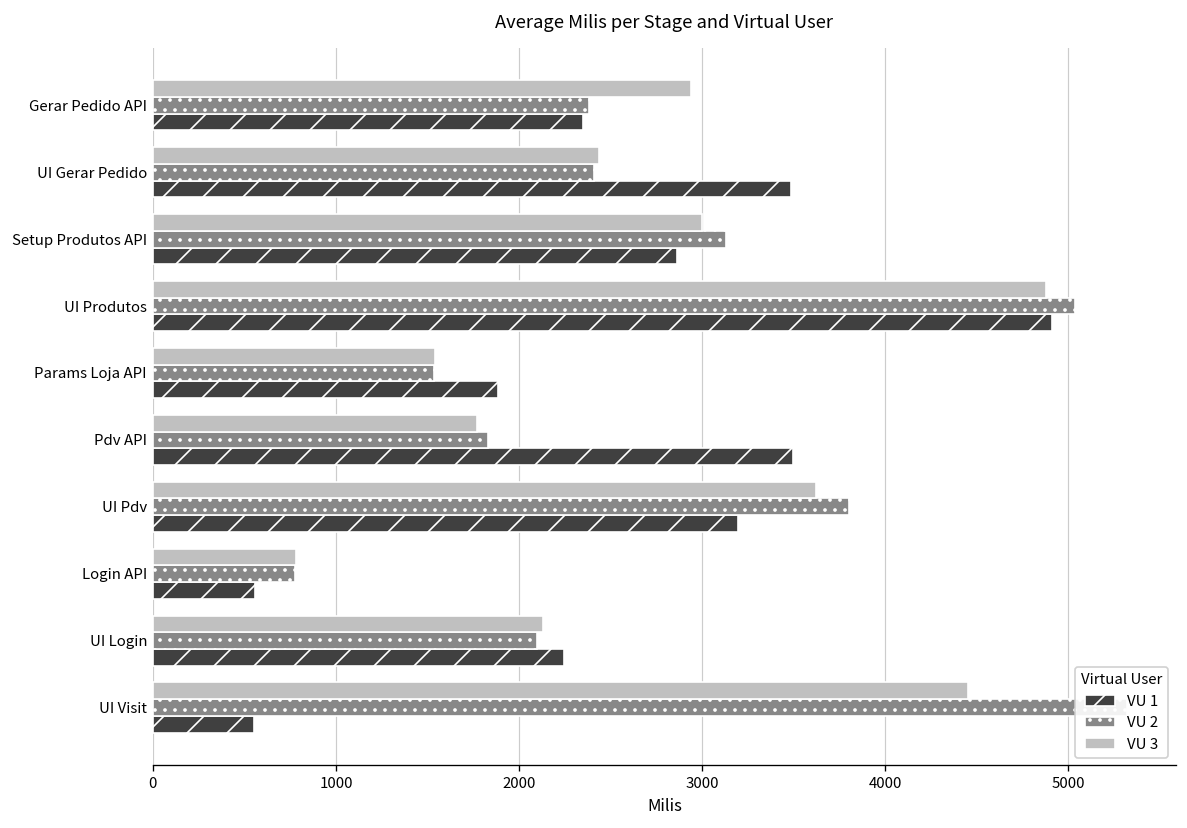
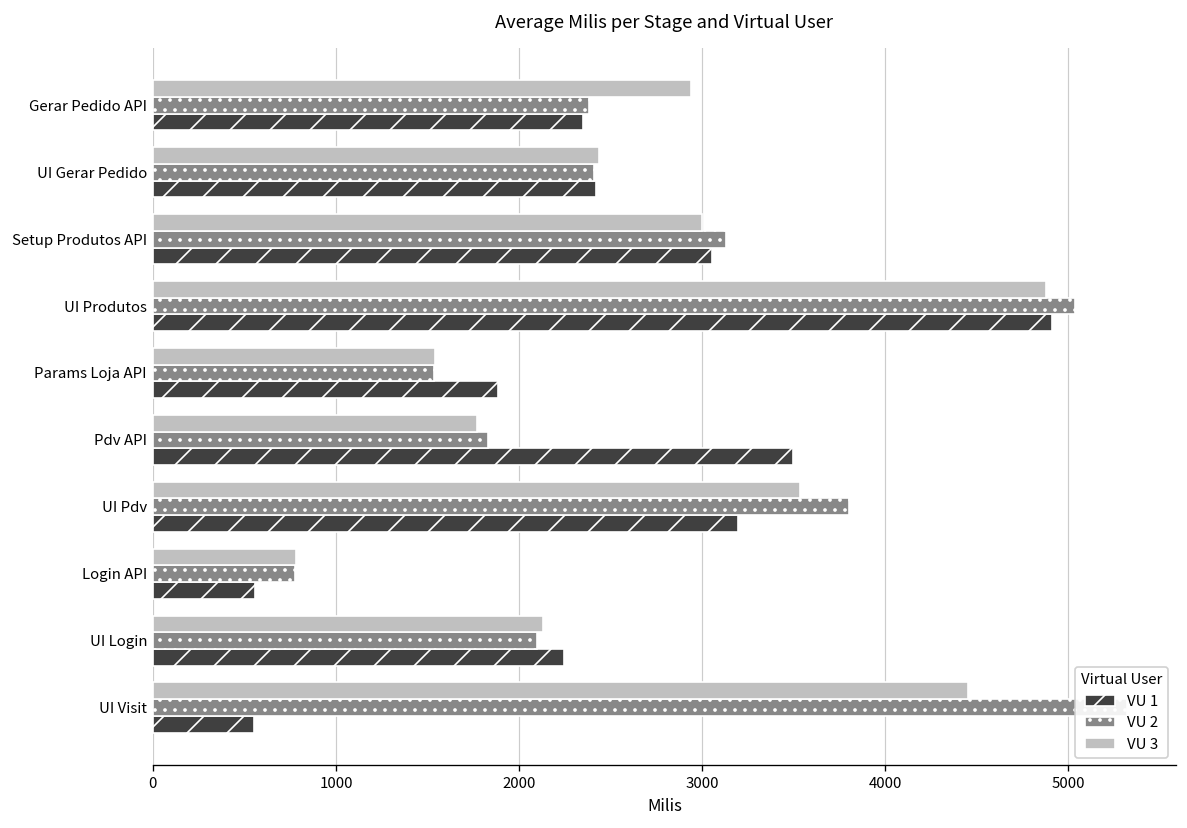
VU 1, UI Gerar Pedido: 3480 -> 2420
VU 1, Setup Produtos API: 2860 -> 3060
VU 3, UI Pdv: 3620 -> 3540
